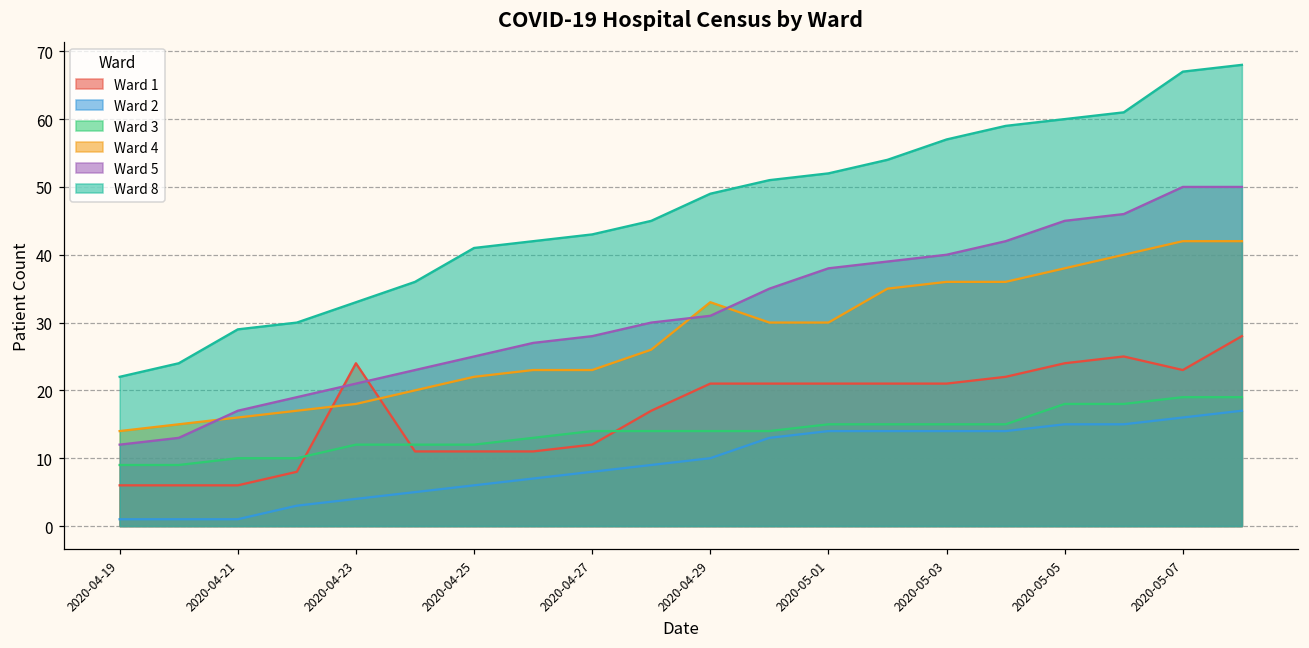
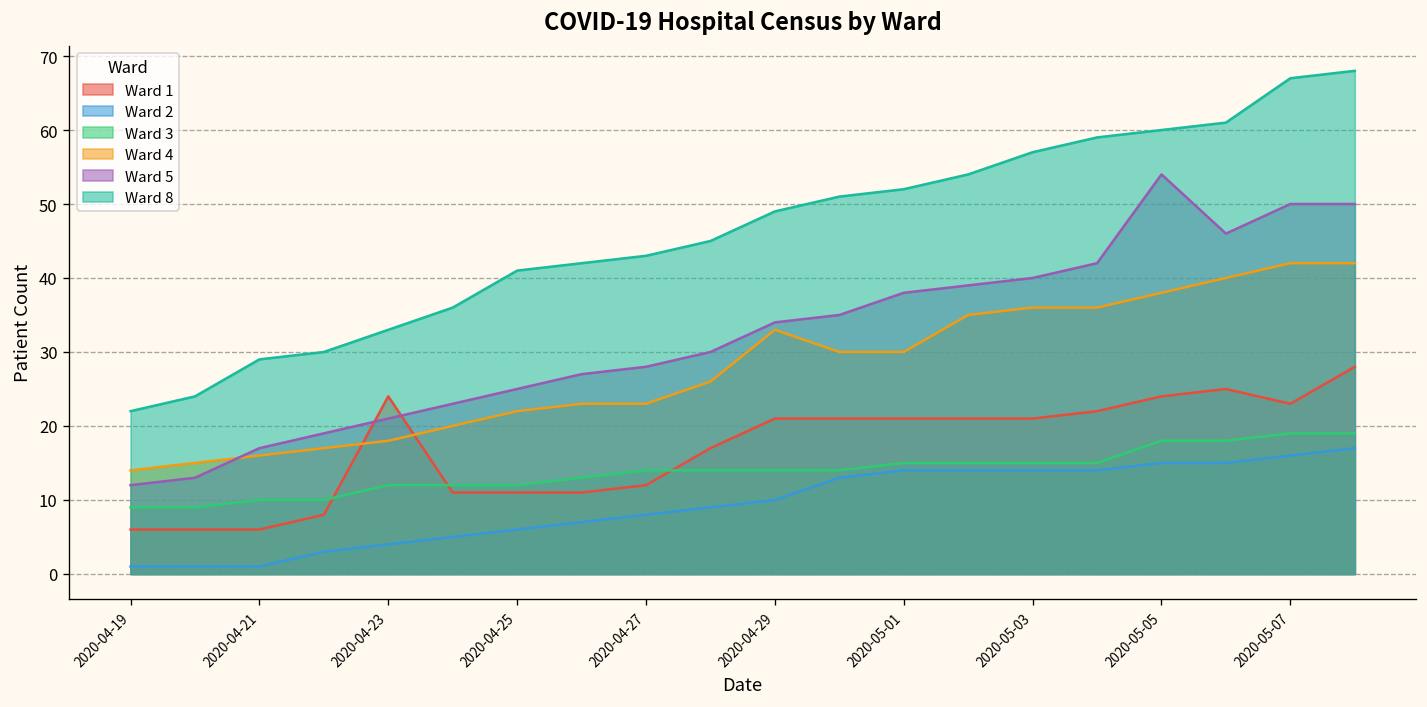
Ward 5, 2020-04-29: 31 -> 34
Ward 5, 2020-05-05: 45 -> 54
